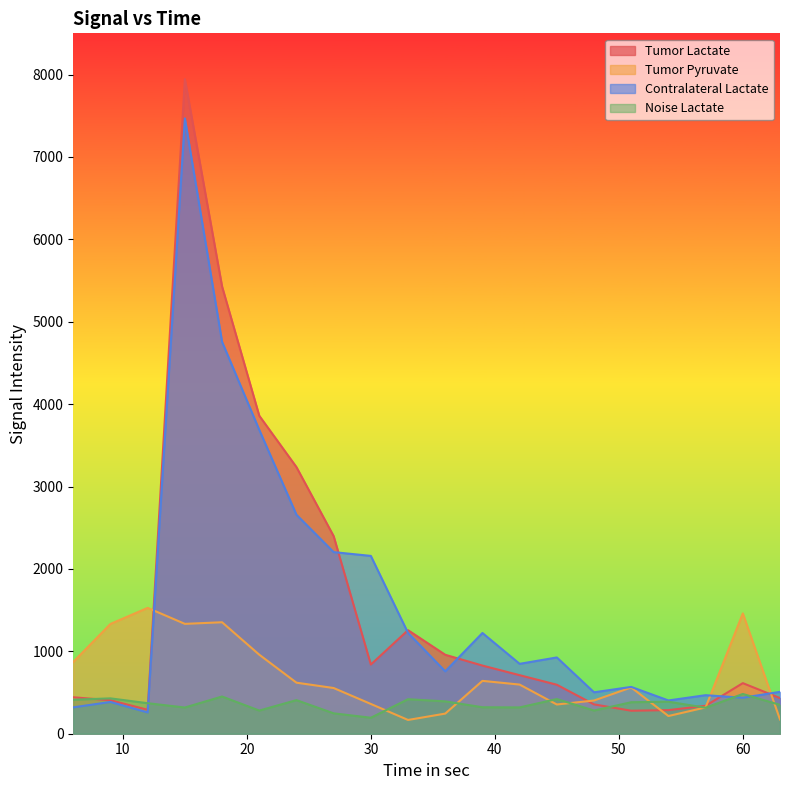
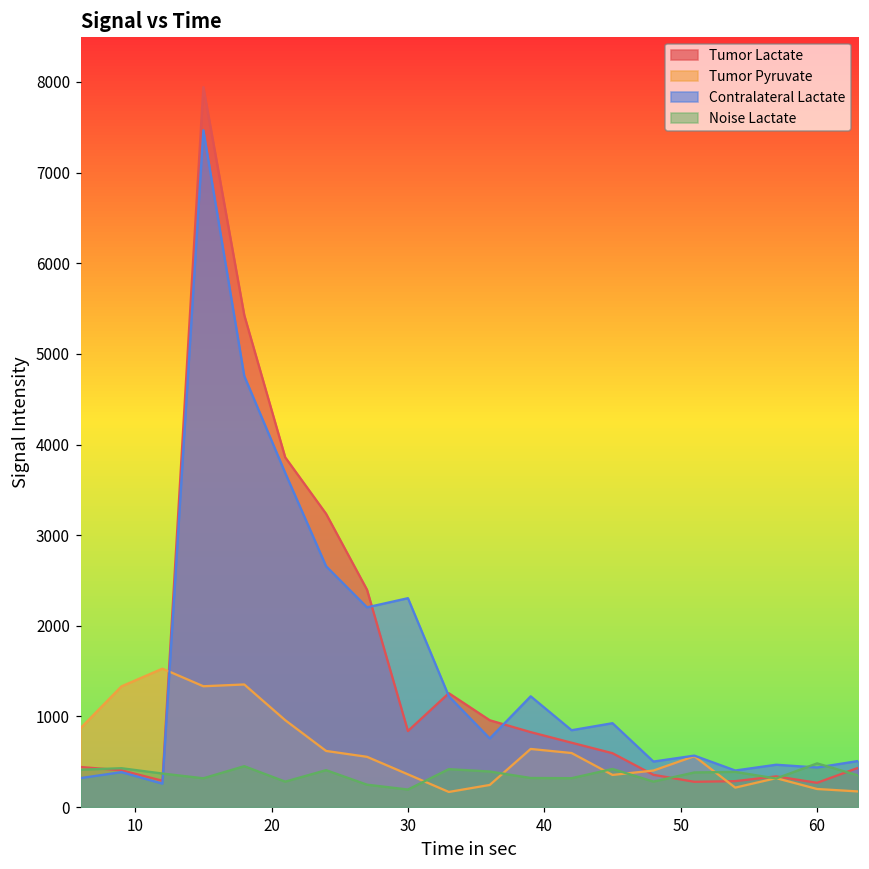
Contralateral Lactate, 30: 2200 -> 2300
Tumor Lactate, 60: 600 -> 300
Tumor Pyruvate, 60: 1500 -> 200
